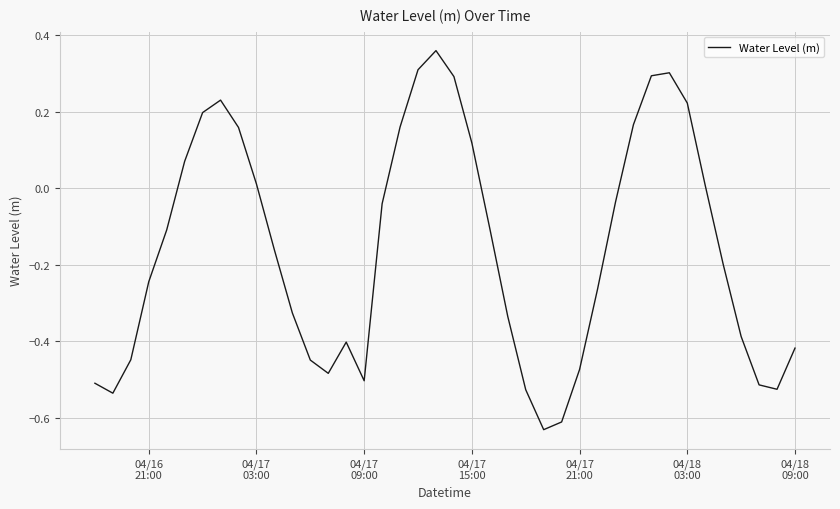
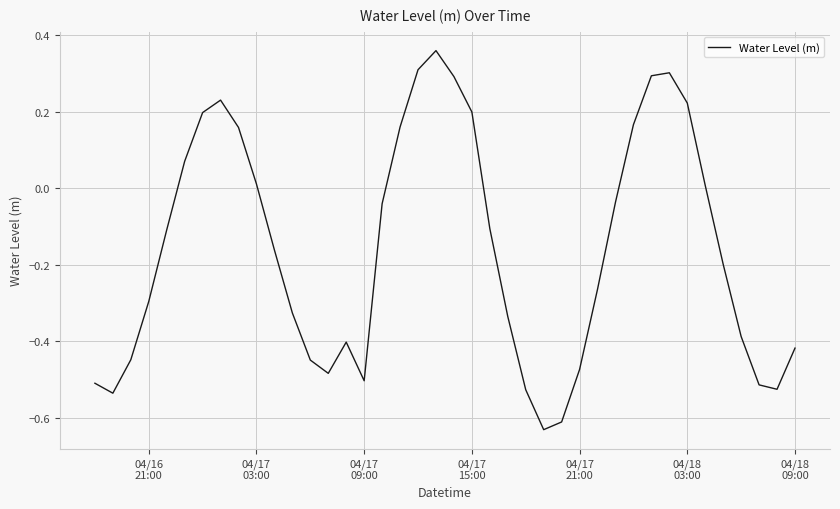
04/16 21:00: -0.24 -> -0.30
04/17 15:00: 0.12 -> 0.20
